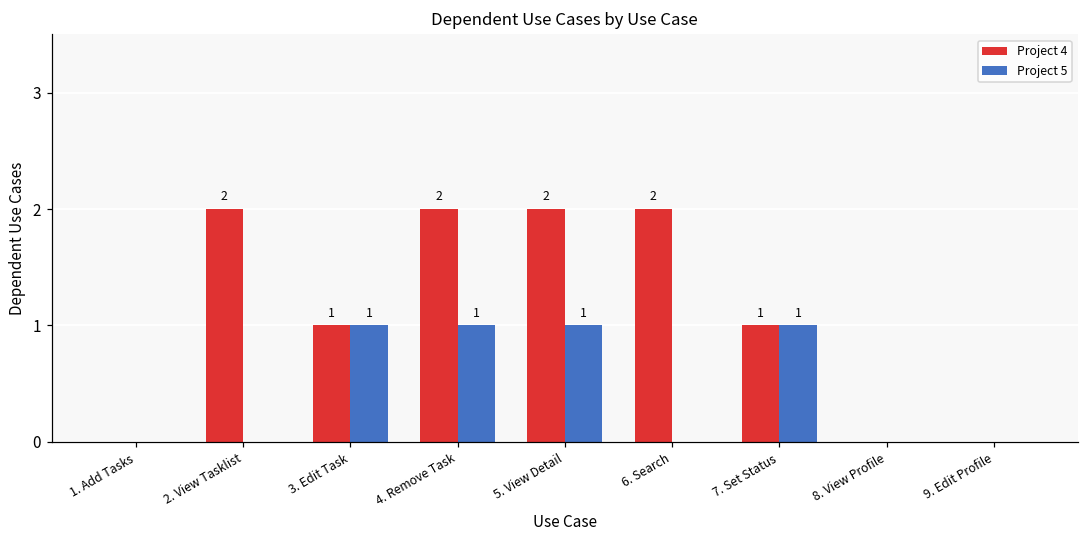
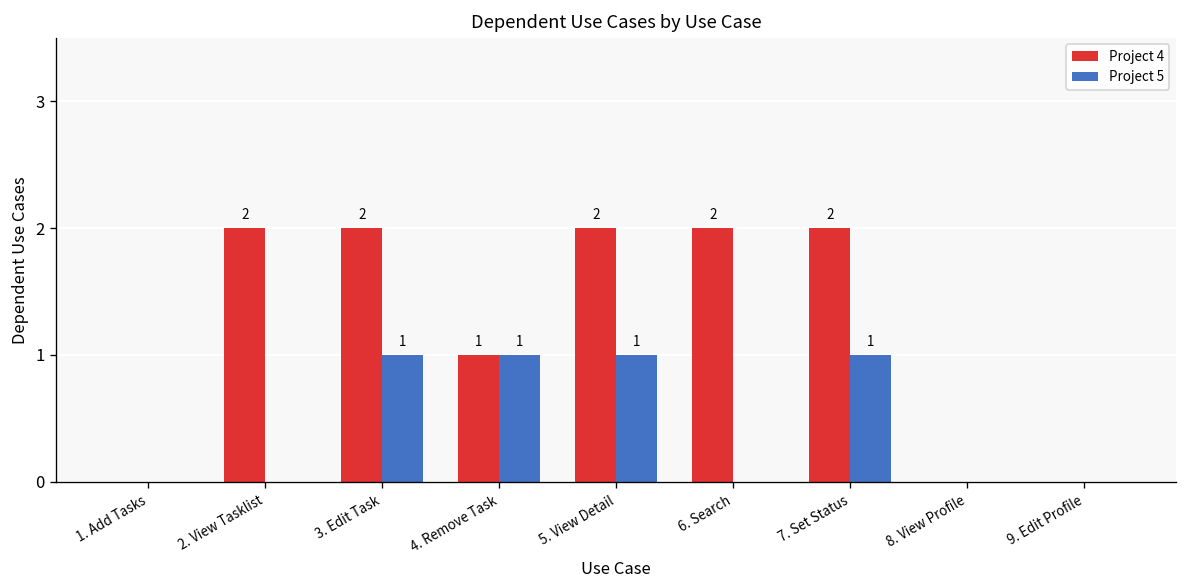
Project 4, 3. Edit Task: 1 -> 2
Project 4, 4. Remove Task: 2 -> 1
Project 4, 7. Set Status: 1 -> 2
